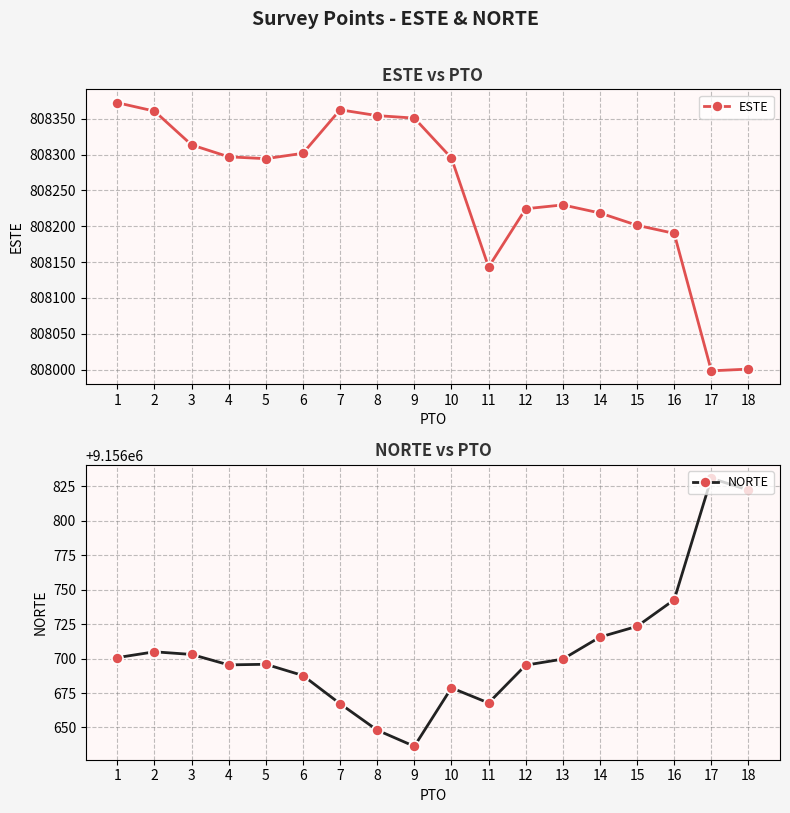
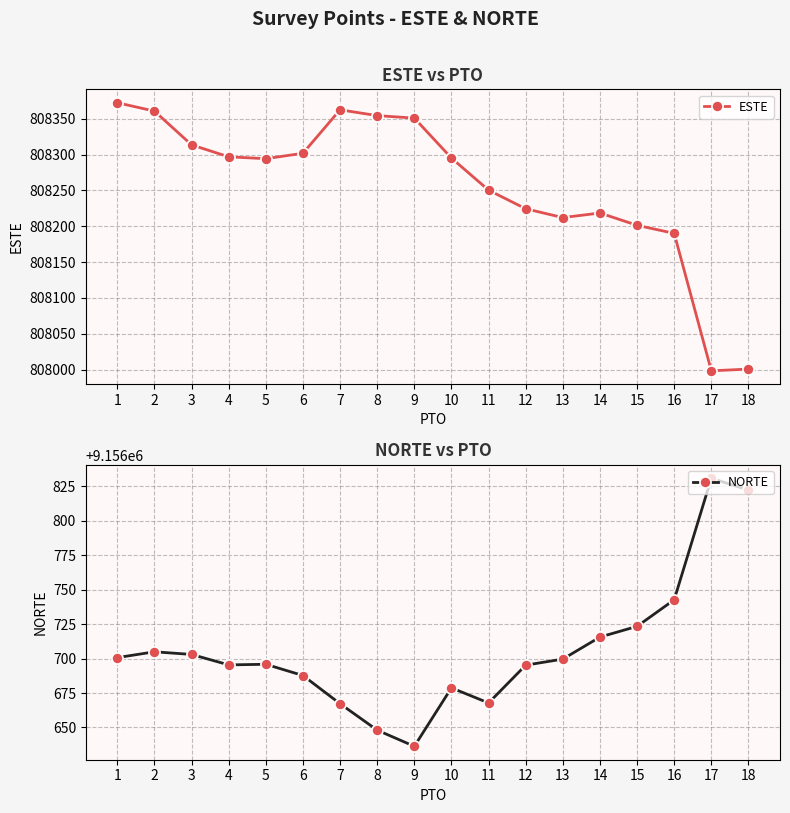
ESTE vs PTO, 11: 808140 -> 808250
ESTE vs PTO, 13: 808230 -> 808210
